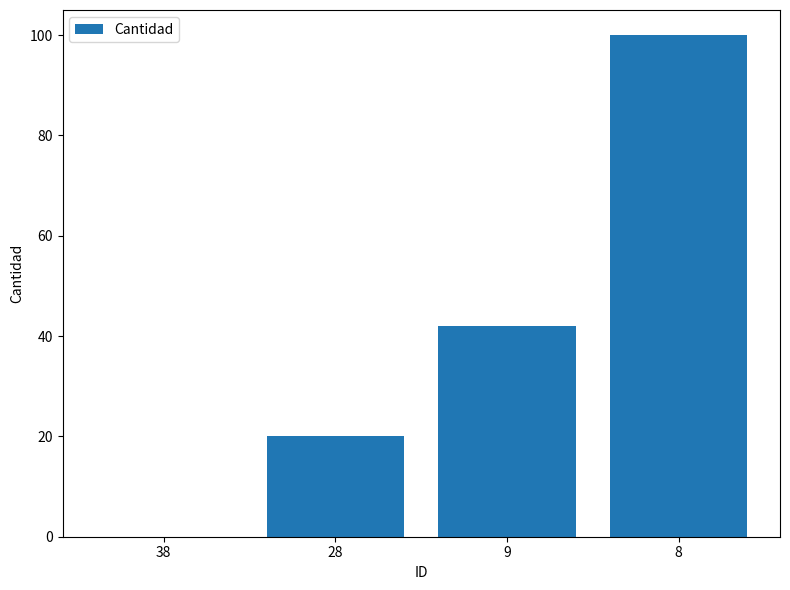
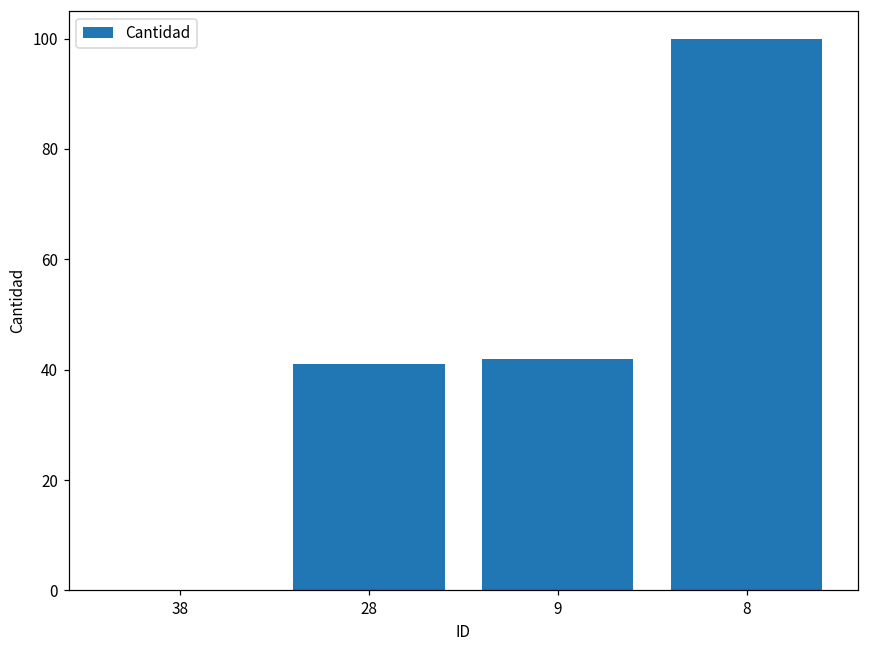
28: 20 -> 41
